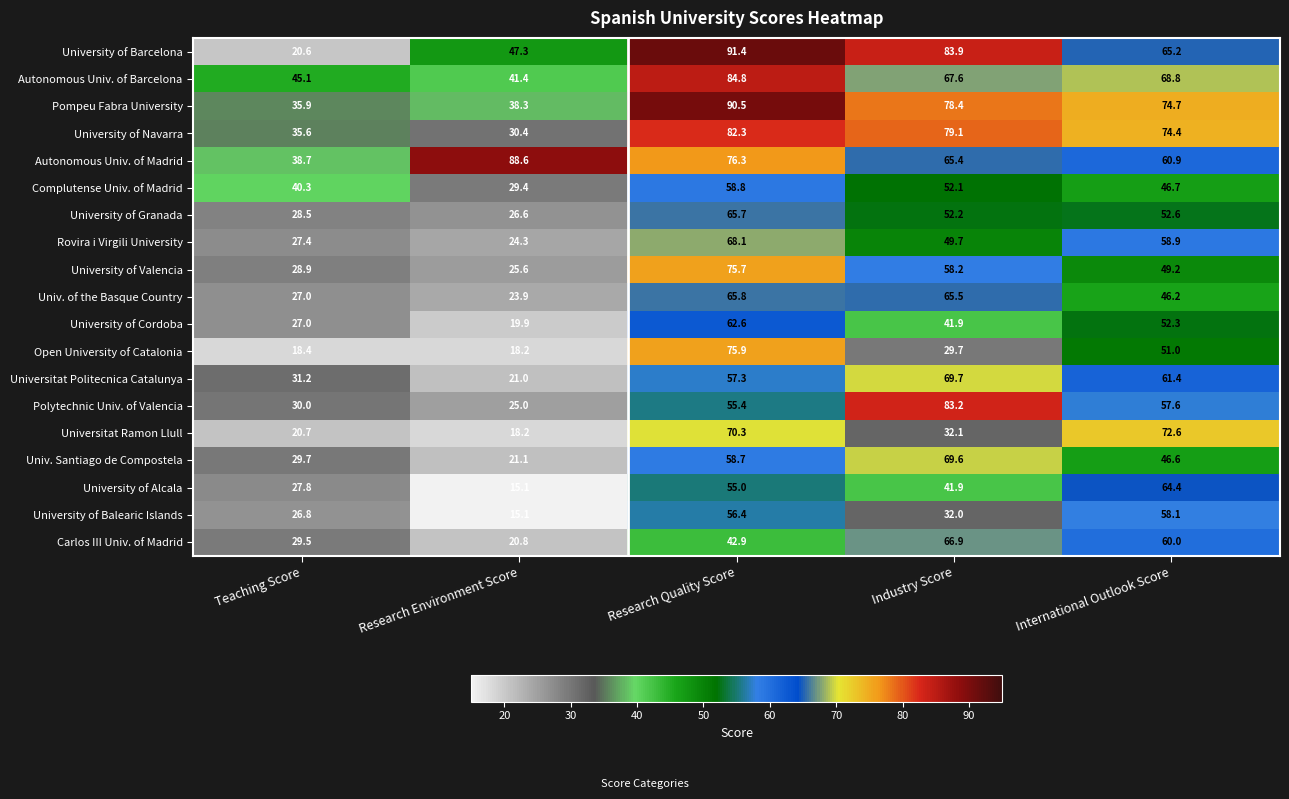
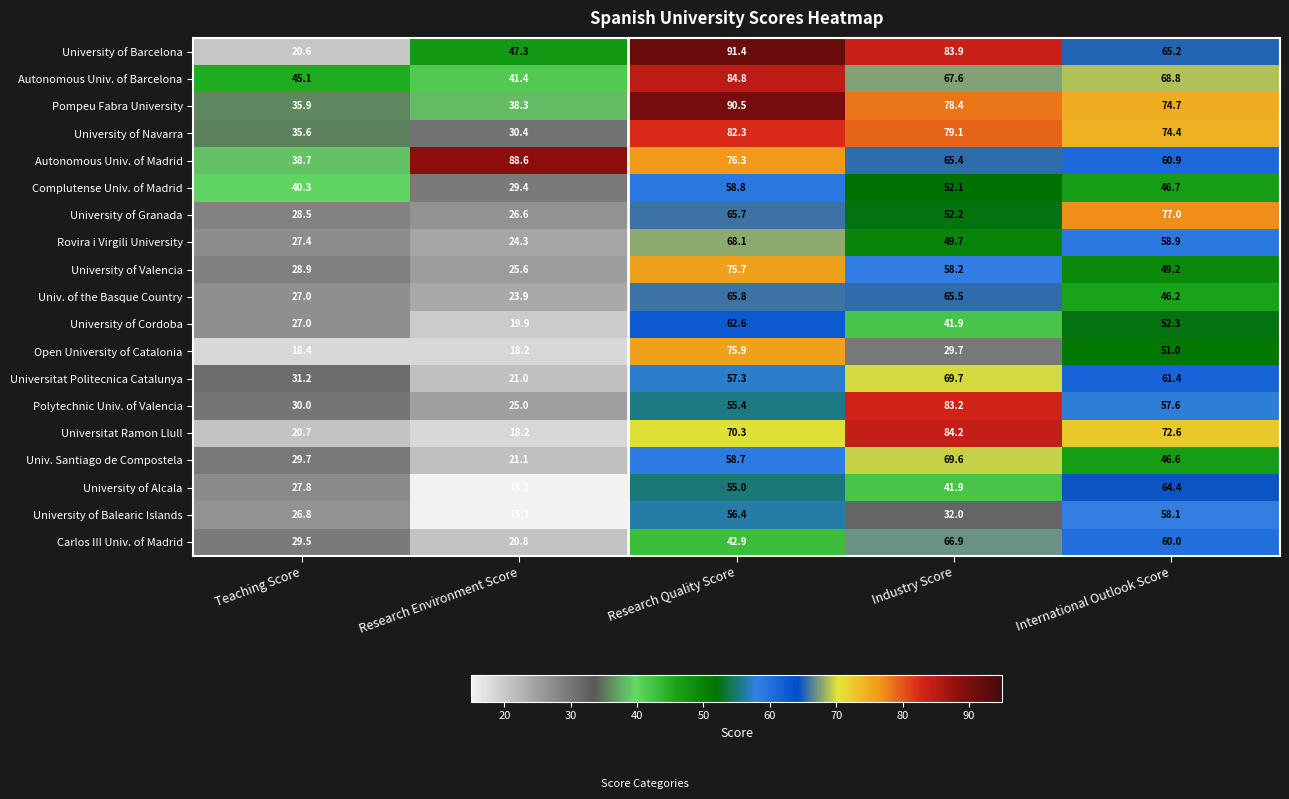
University of Granada, International Outlook Score: 52.6 -> 77.0
Universitat Ramon Llull, Industry Score: 32.1 -> 84.2
